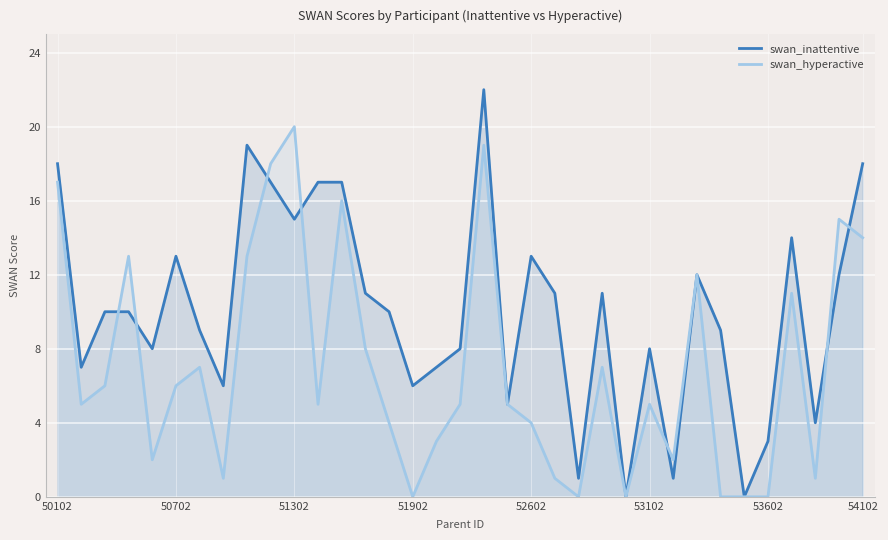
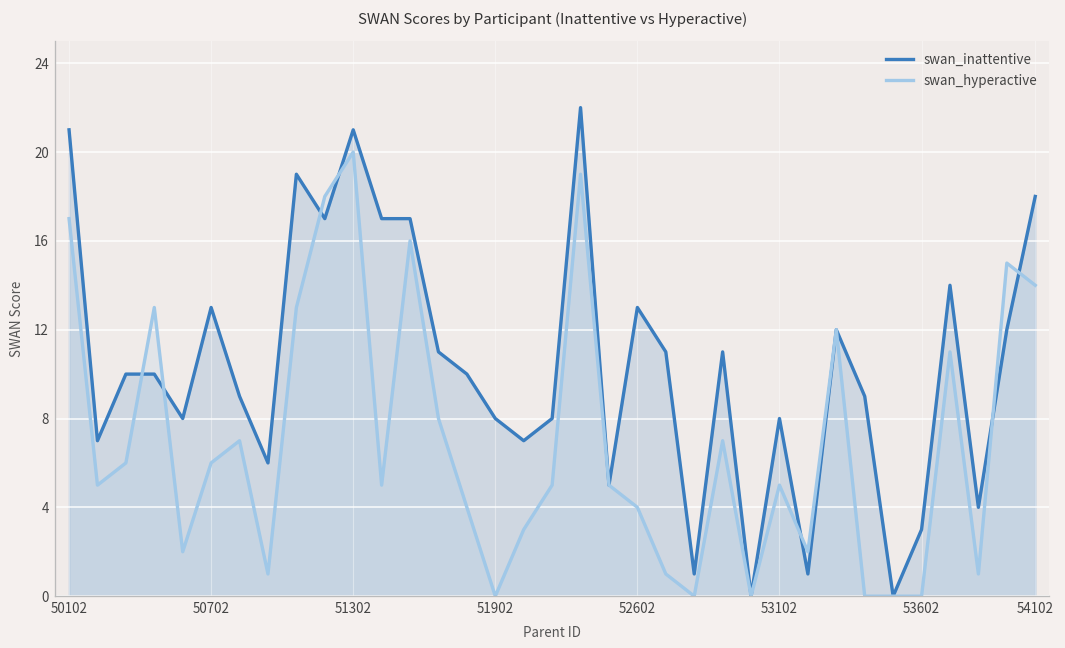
swan_inattentive, 50102: 18 -> 21
swan_inattentive, 51302: 15 -> 21
swan_inattentive, 51902: 6 -> 8
